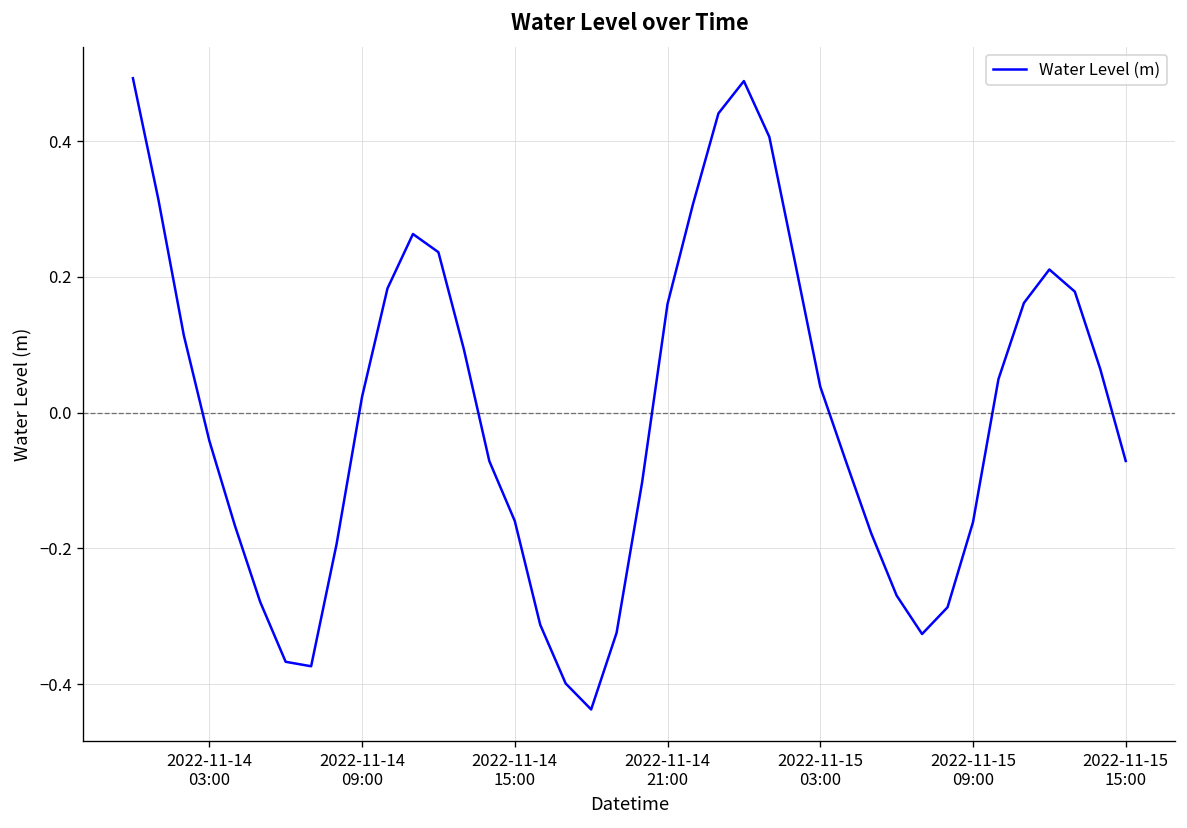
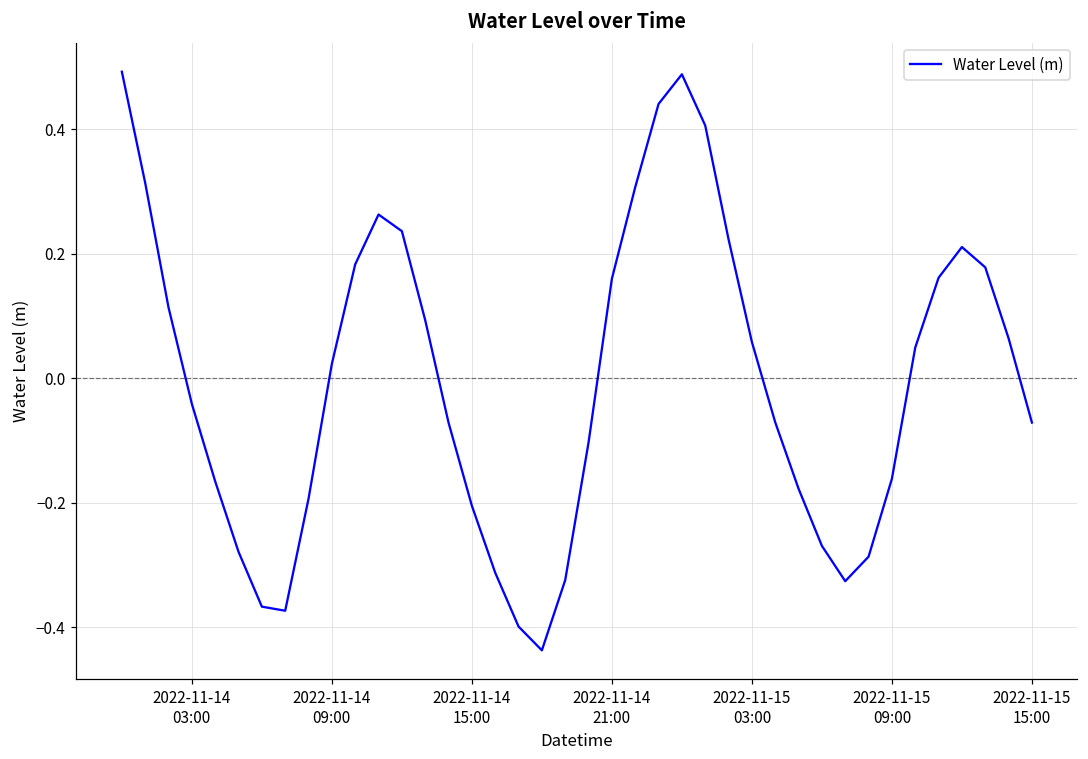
2022-11-14 15:00: -0.16 -> -0.20
2022-11-15 03:00: 0.04 -> 0.06
